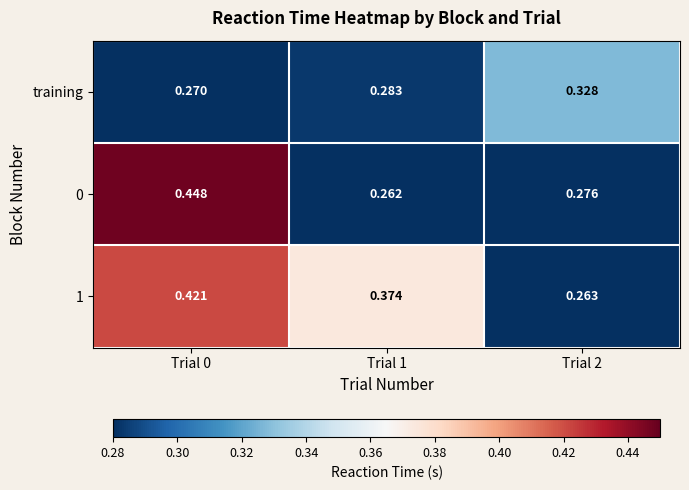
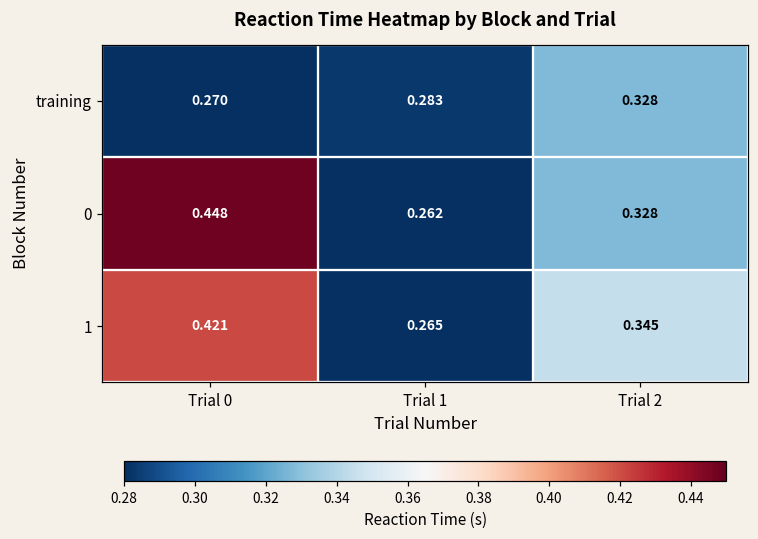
0, Trial 2: 0.276 -> 0.328
1, Trial 1: 0.374 -> 0.265
1, Trial 2: 0.263 -> 0.345
